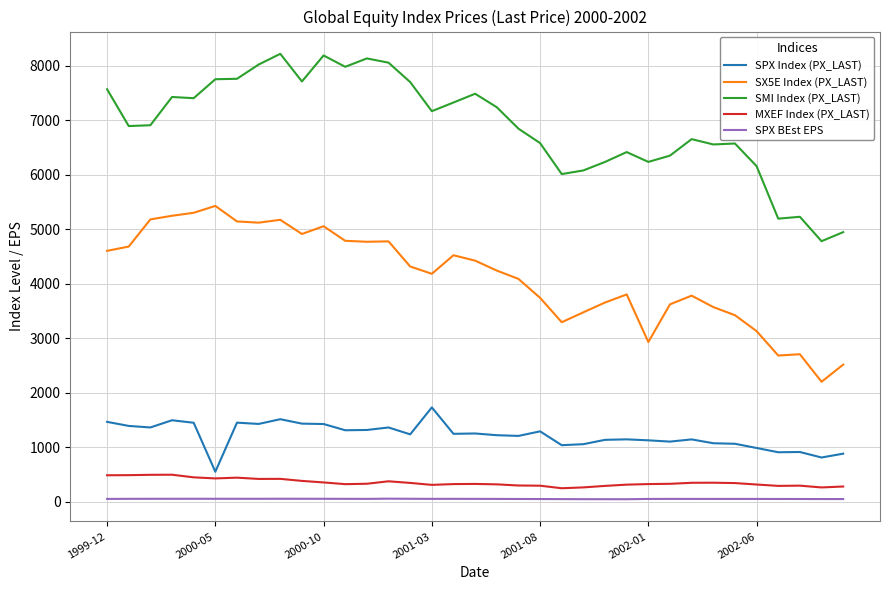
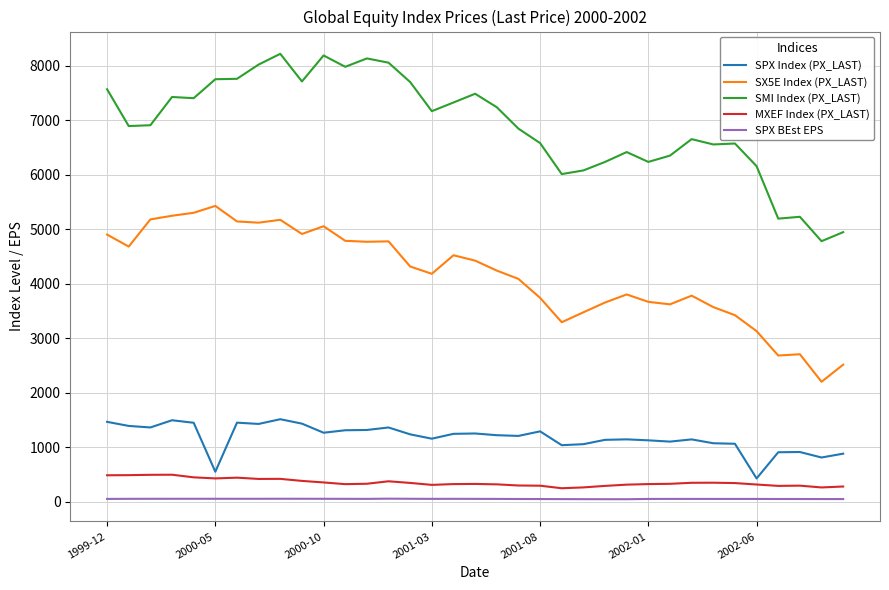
SX5E Index (PX_LAST), 1999-12: 4600 -> 4900
SPX Index (PX_LAST), 2000-10: 1400 -> 1300
SPX Index (PX_LAST), 2001-03: 1700 -> 1200
SX5E Index (PX_LAST), 2002-01: 2900 -> 3700
SPX Index (PX_LAST), 2002-06: 1000 -> 400
